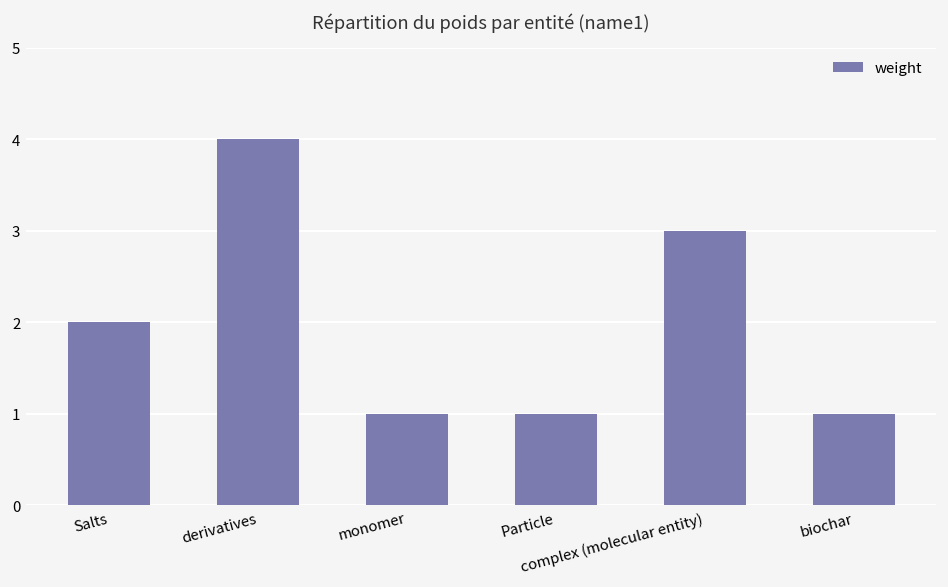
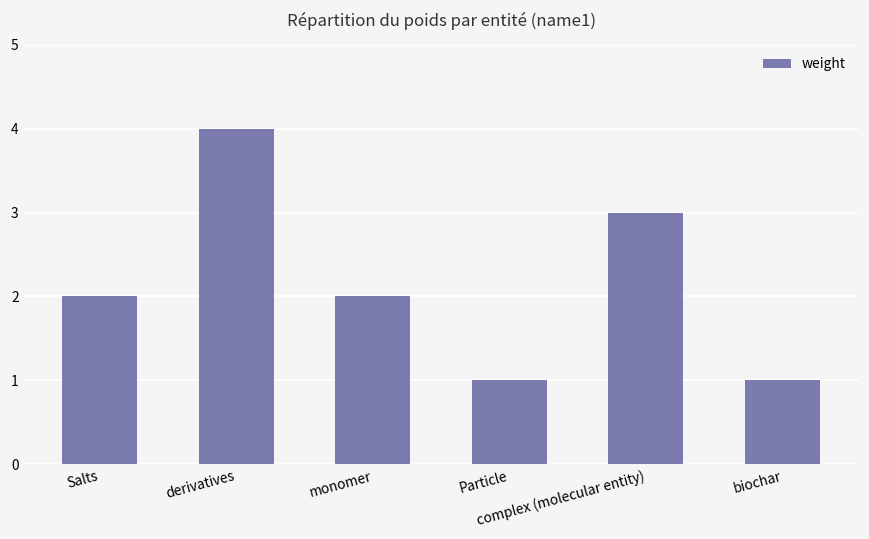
monomer: 1 -> 2
